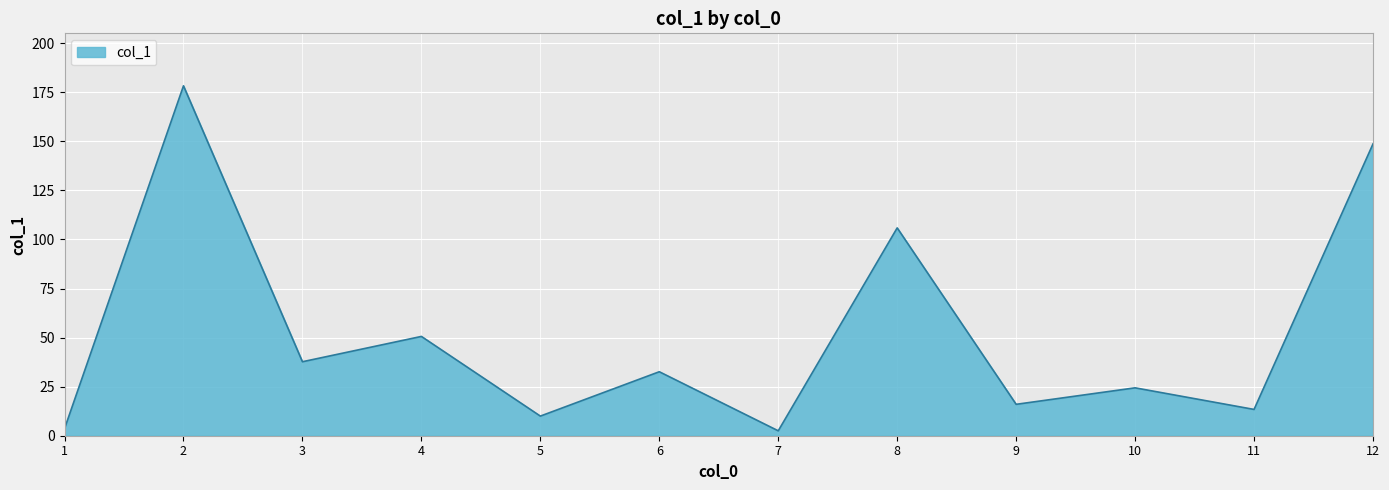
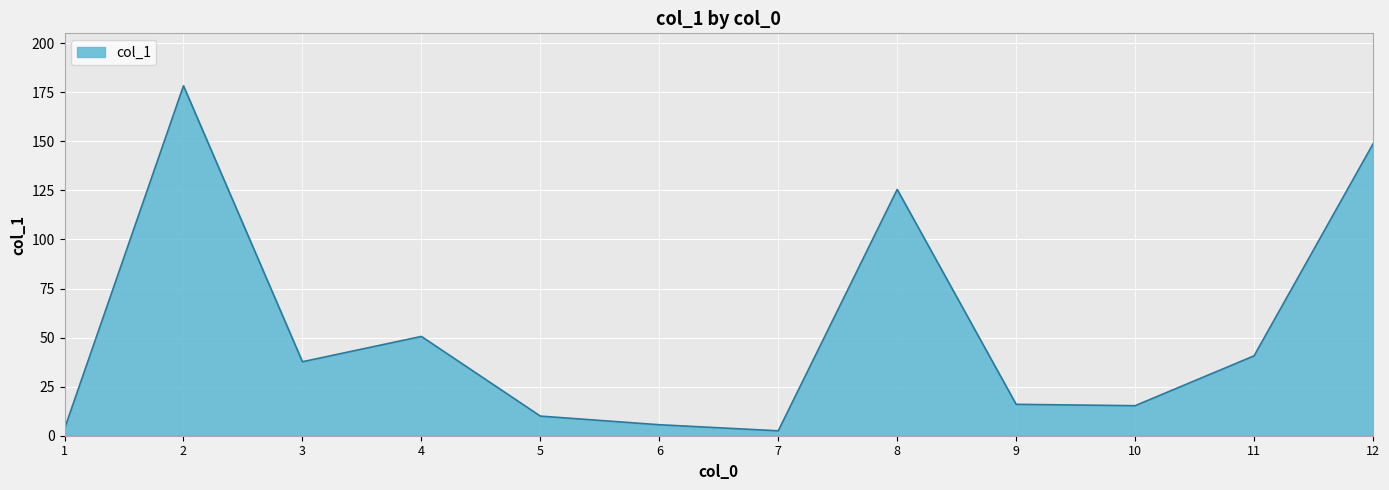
6: 33 -> 6
8: 106 -> 126
10: 24 -> 15
11: 13 -> 41
